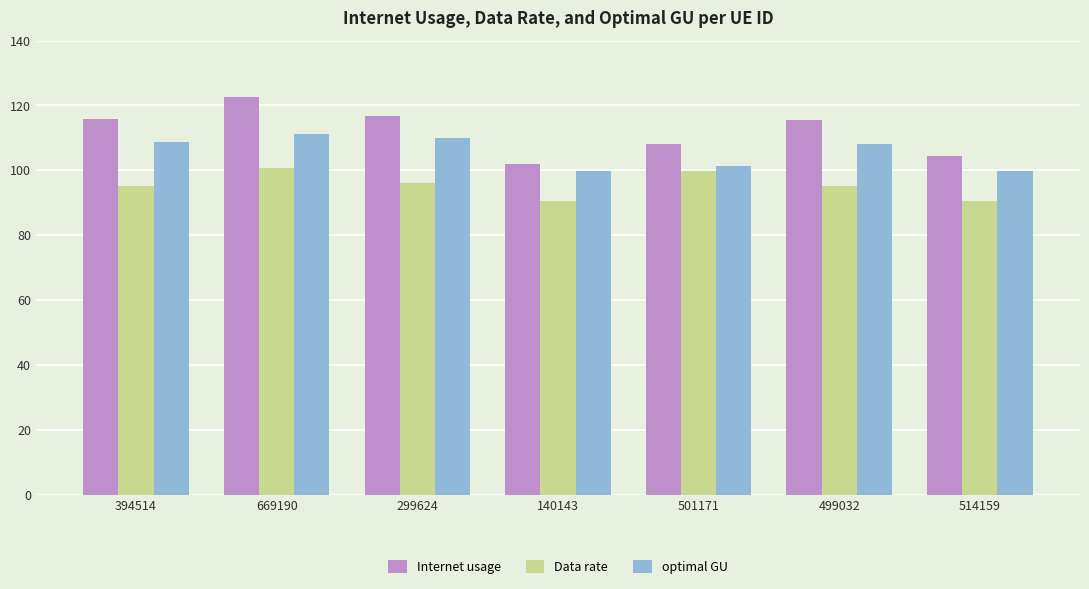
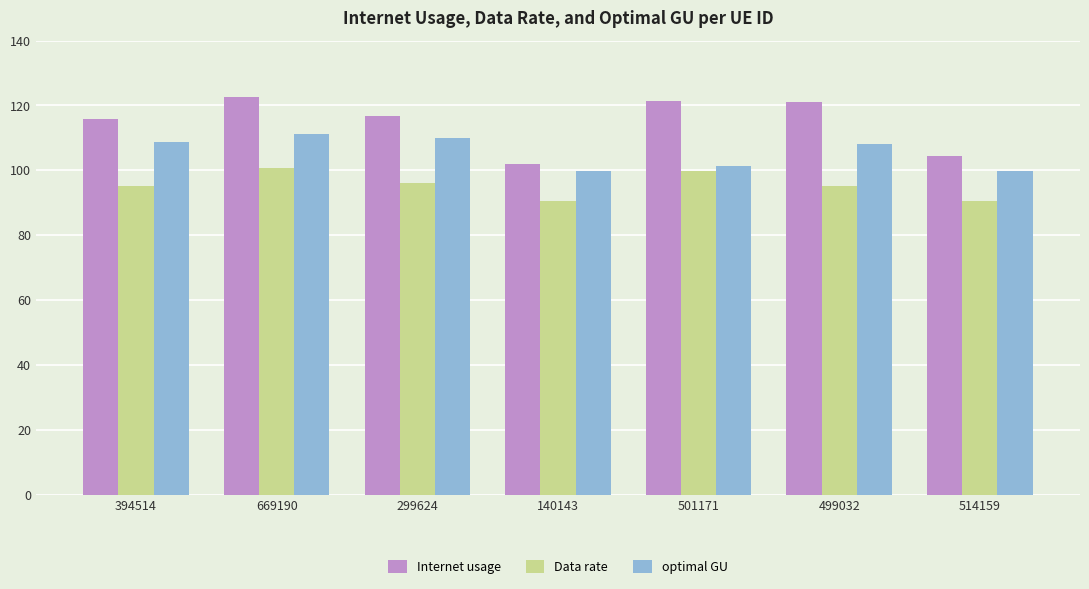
Internet usage, 501171: 108 -> 121
Internet usage, 499032: 116 -> 121
